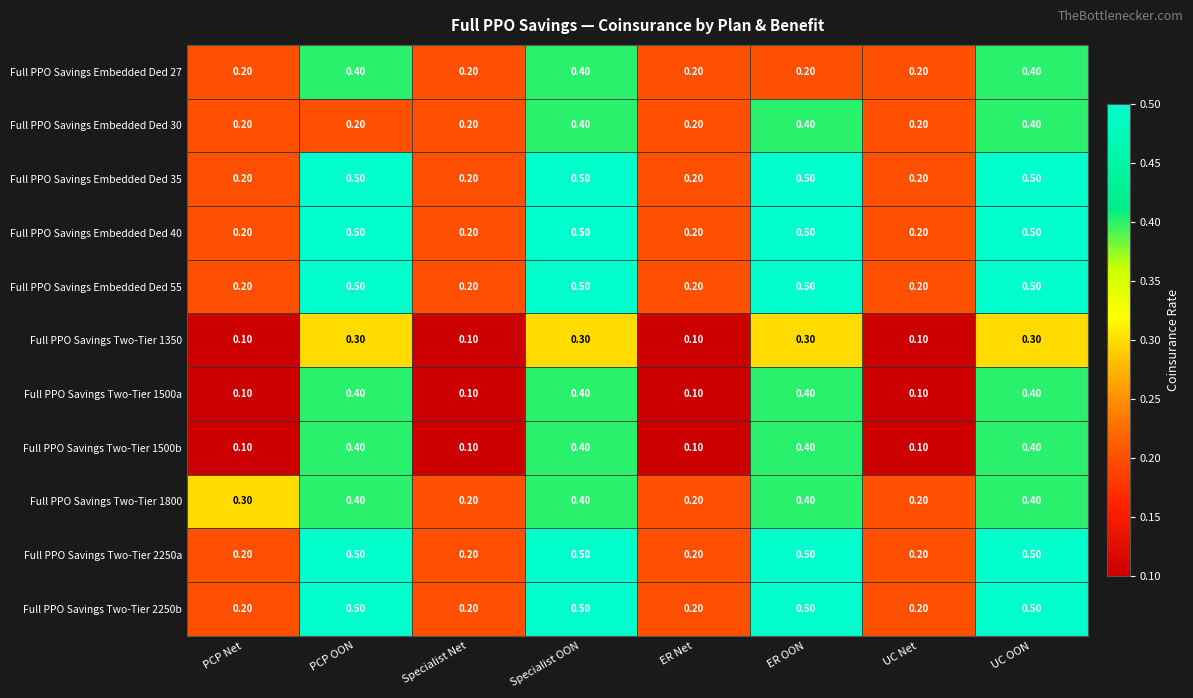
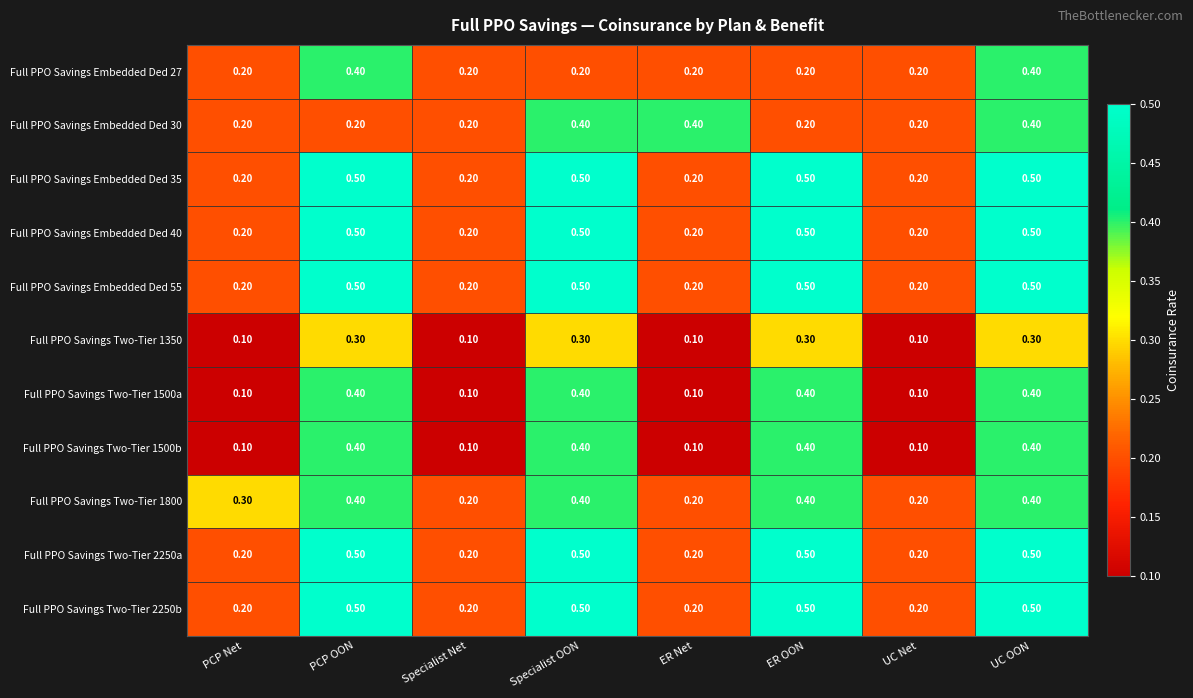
Full PPO Savings Embedded Ded 27, Specialist OON: 0.40 -> 0.20
Full PPO Savings Embedded Ded 30, ER Net: 0.20 -> 0.40
Full PPO Savings Embedded Ded 30, ER OON: 0.40 -> 0.20
